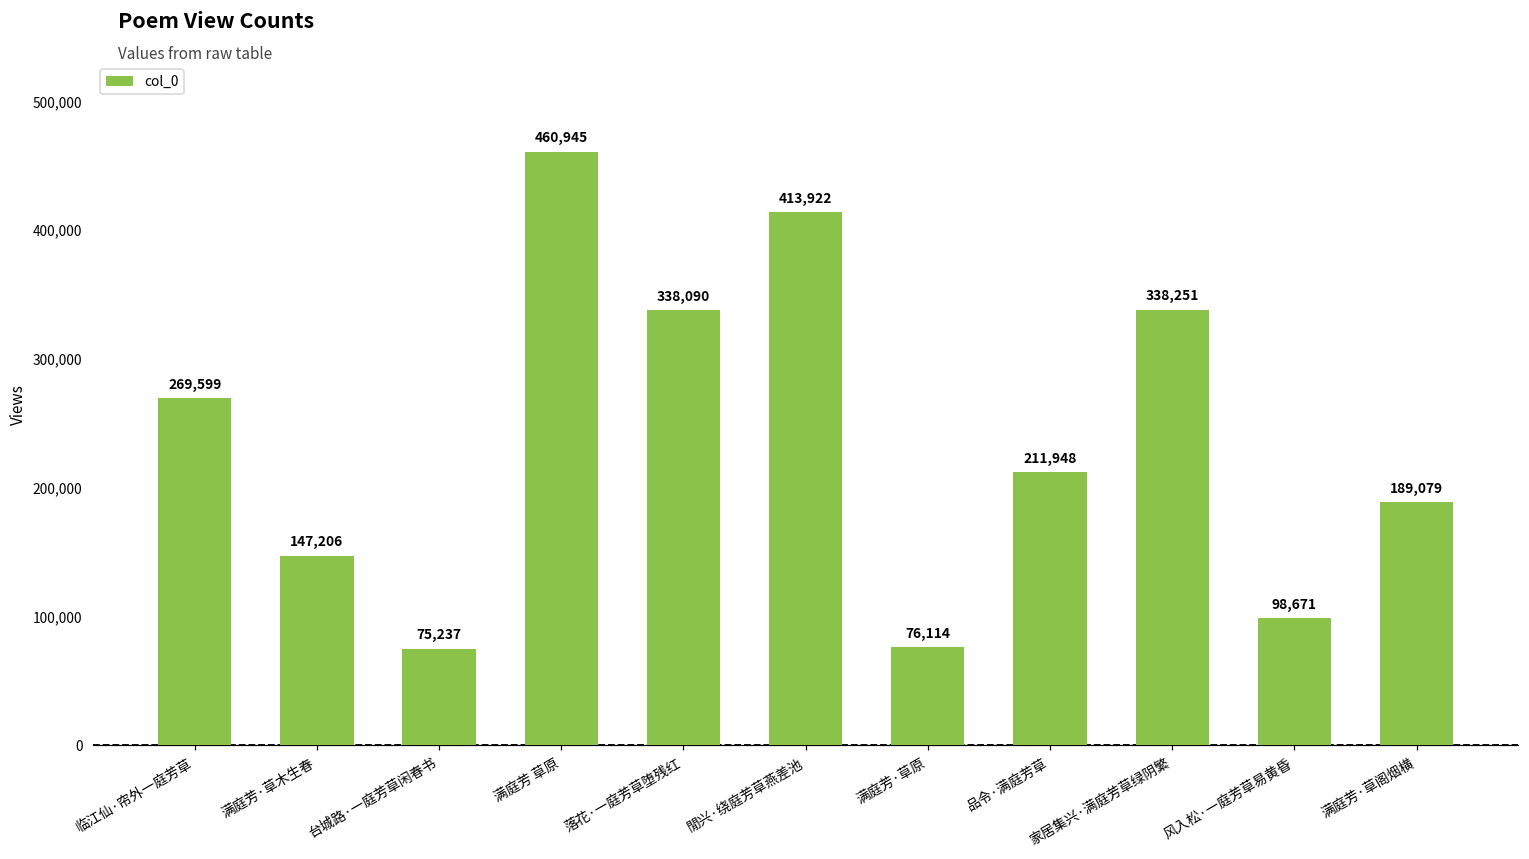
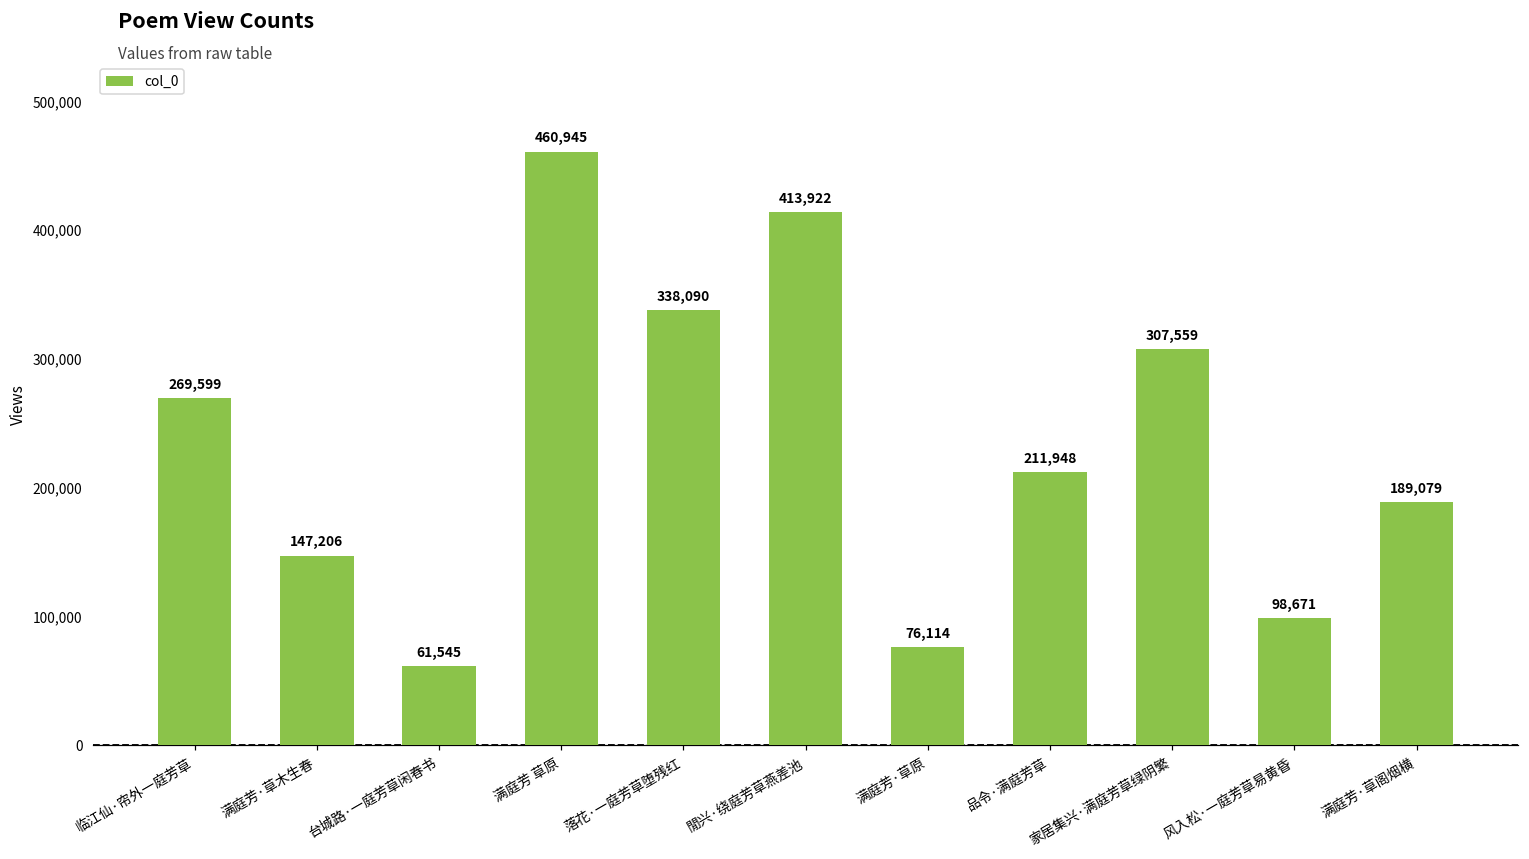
台城路·一庭芳草闲春书: 75,237 -> 61,545
家居集兴·满庭芳草绿阴繁: 338,251 -> 307,559
